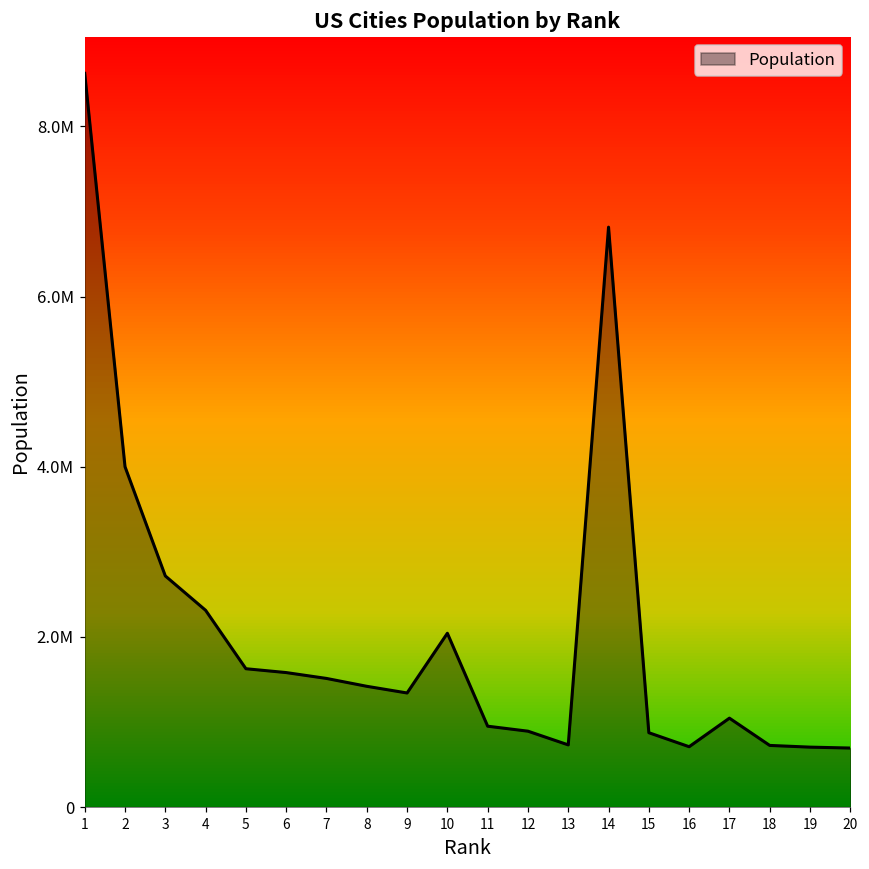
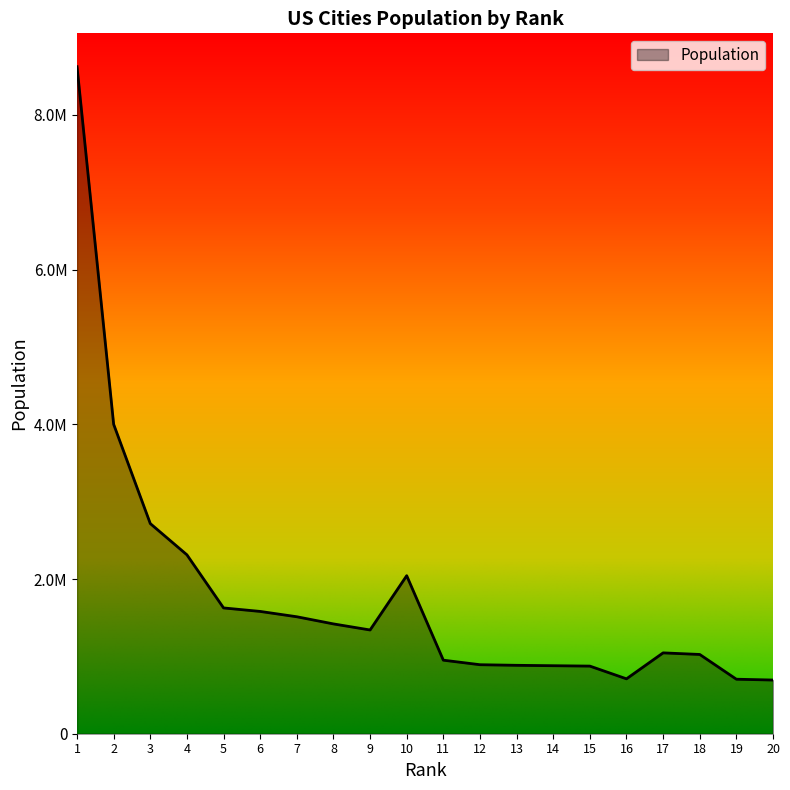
13: 700000 -> 900000
14: 6800000 -> 900000
18: 700000 -> 1000000
